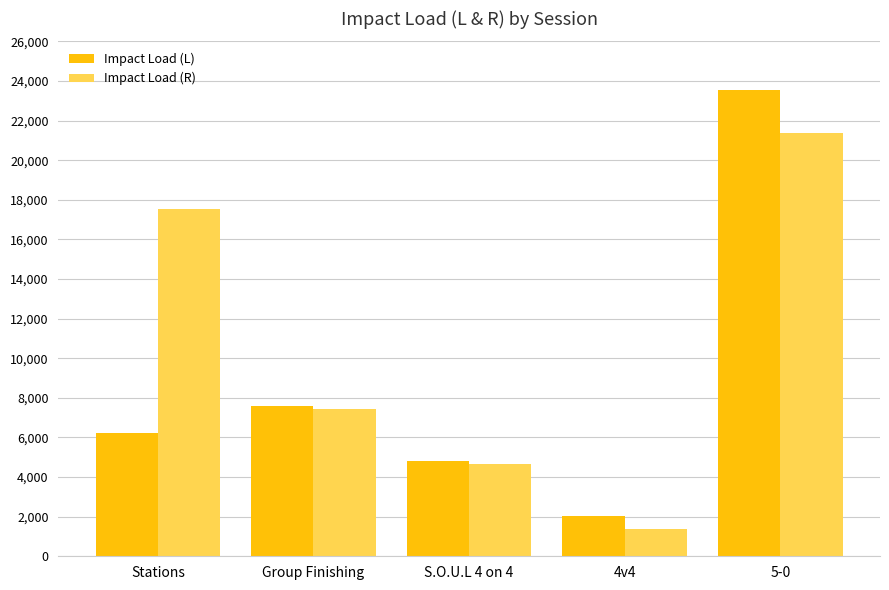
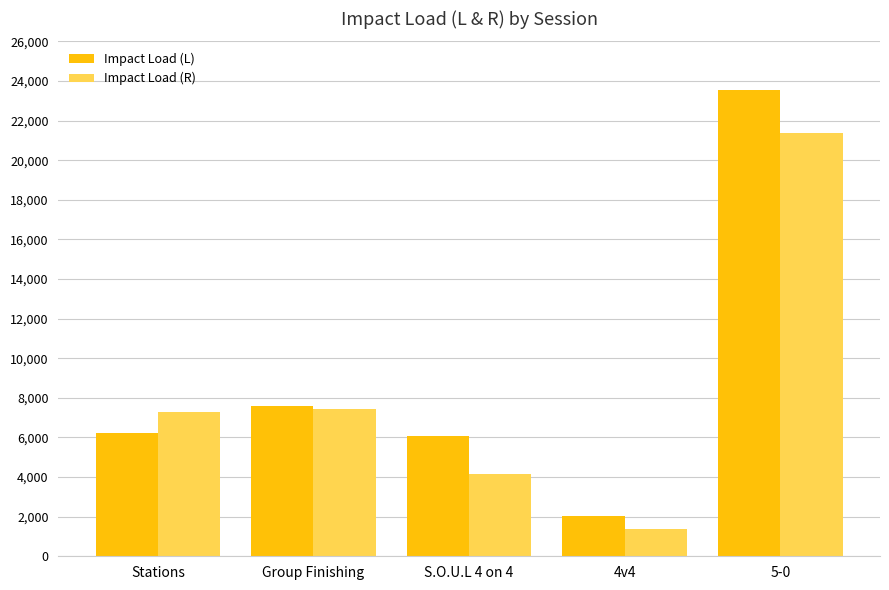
Impact Load (R), Stations: 17,500 -> 7,300
Impact Load (L), S.O.U.L 4 on 4: 4,800 -> 6,100
Impact Load (R), S.O.U.L 4 on 4: 4,700 -> 4,200
